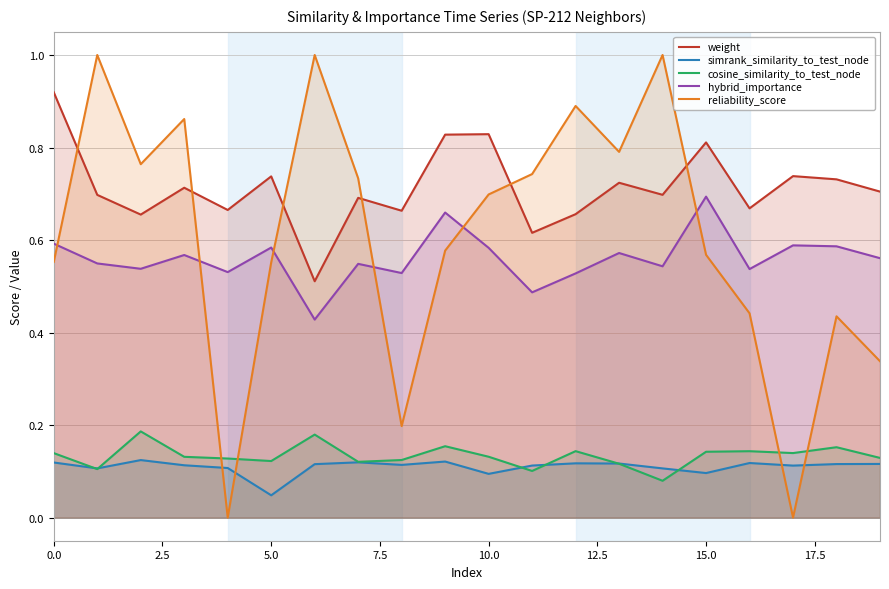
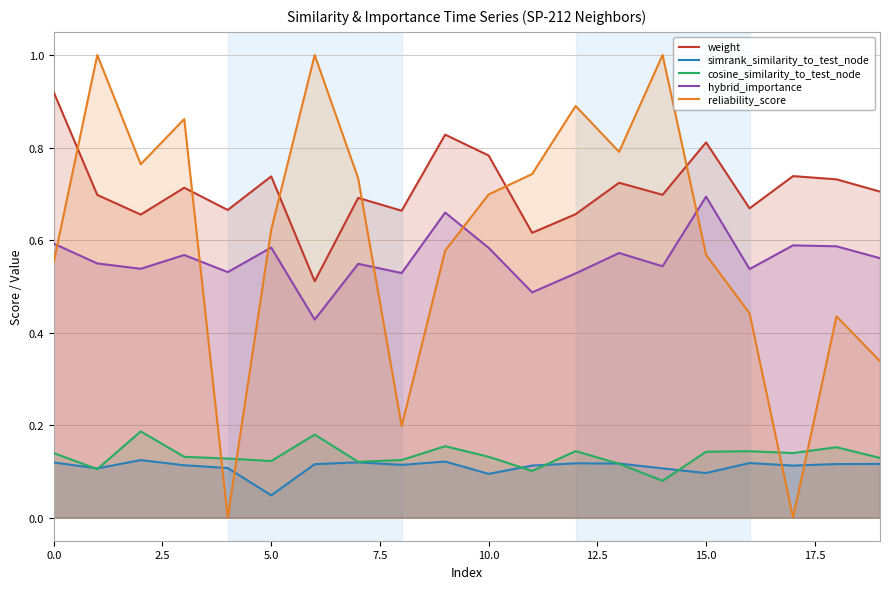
reliability_score, 5.0: 0.55 -> 0.62
weight, 10.0: 0.83 -> 0.78
